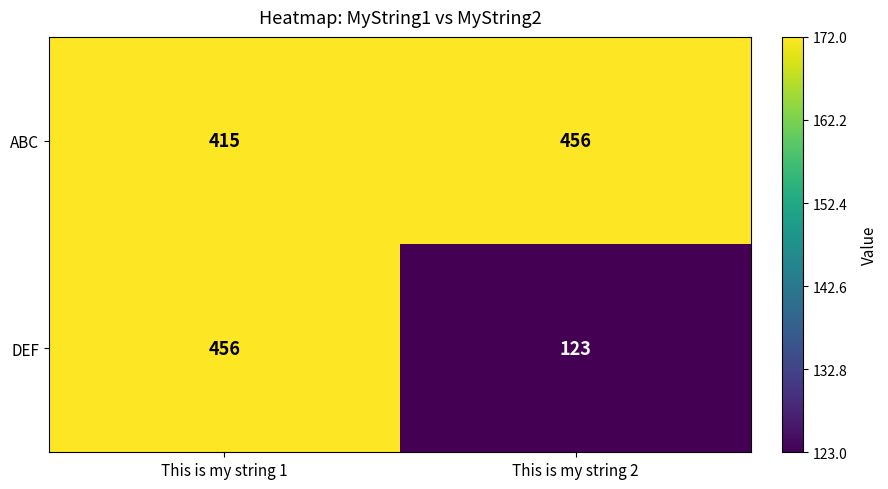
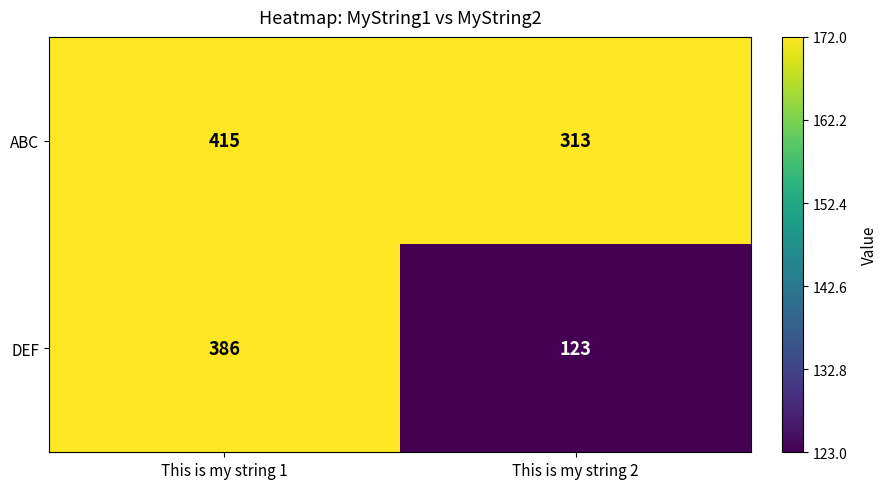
ABC, This is my string 2: 456 -> 313
DEF, This is my string 1: 456 -> 386
